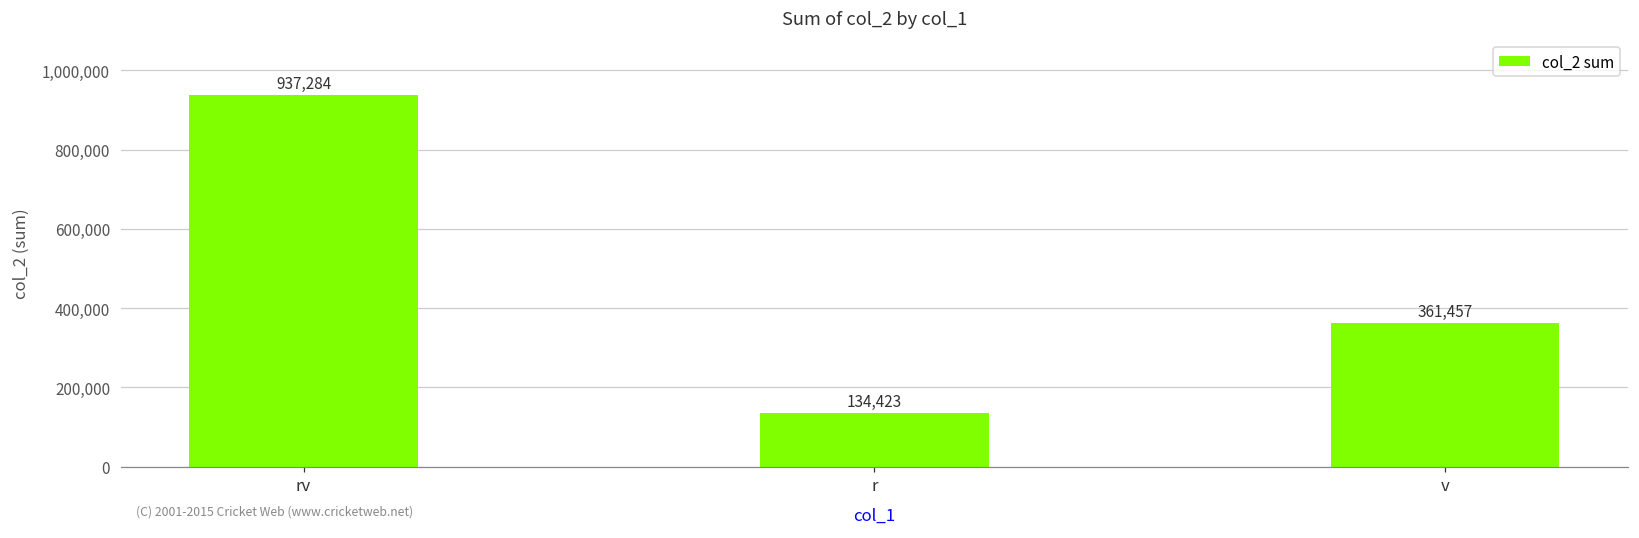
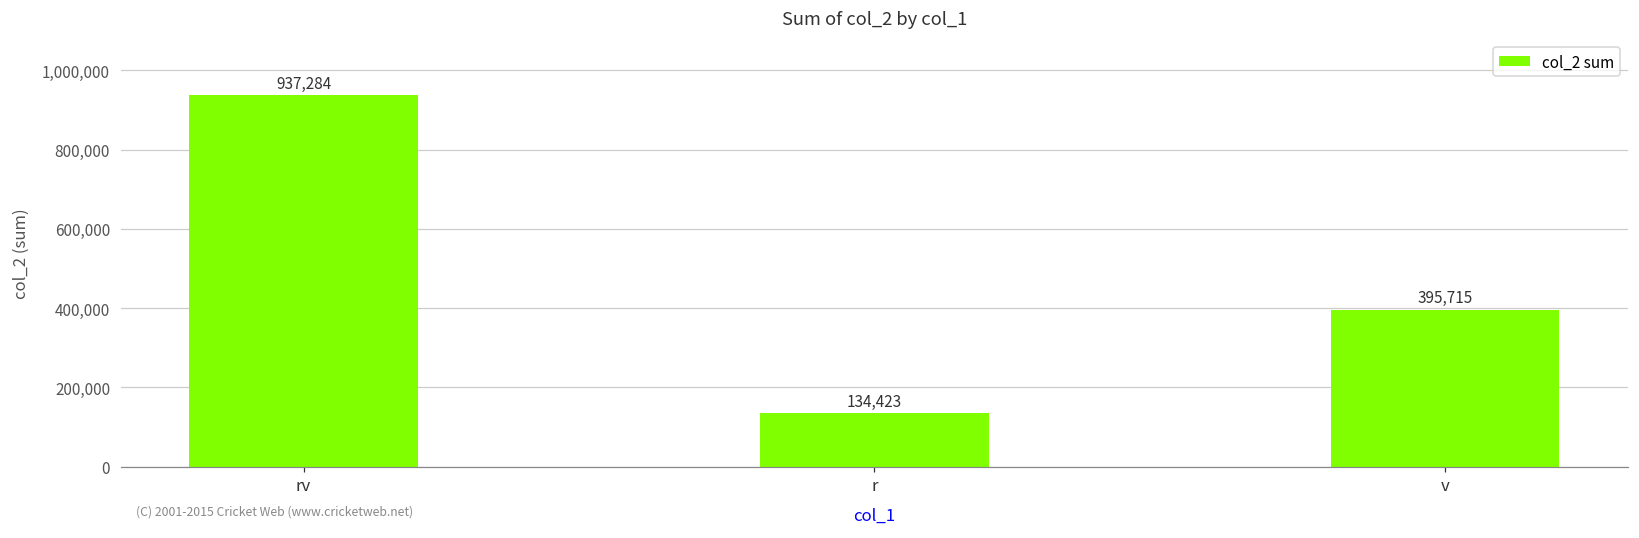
v: 361,457 -> 395,715
